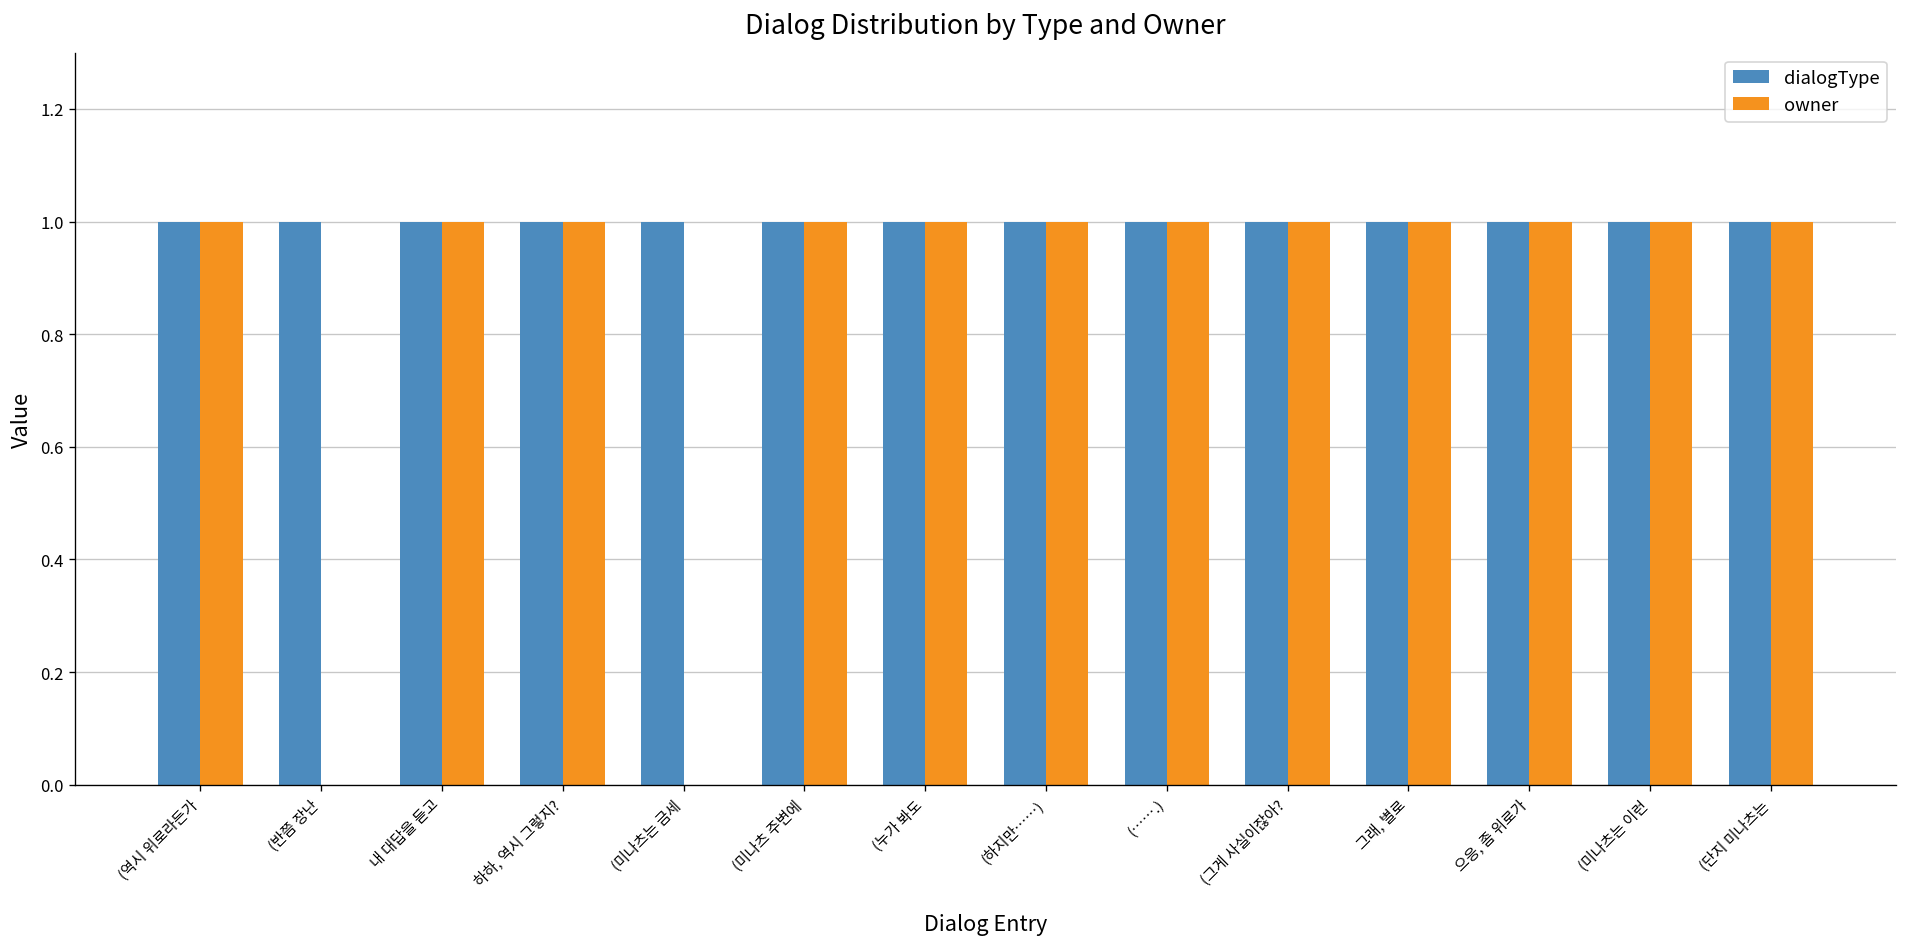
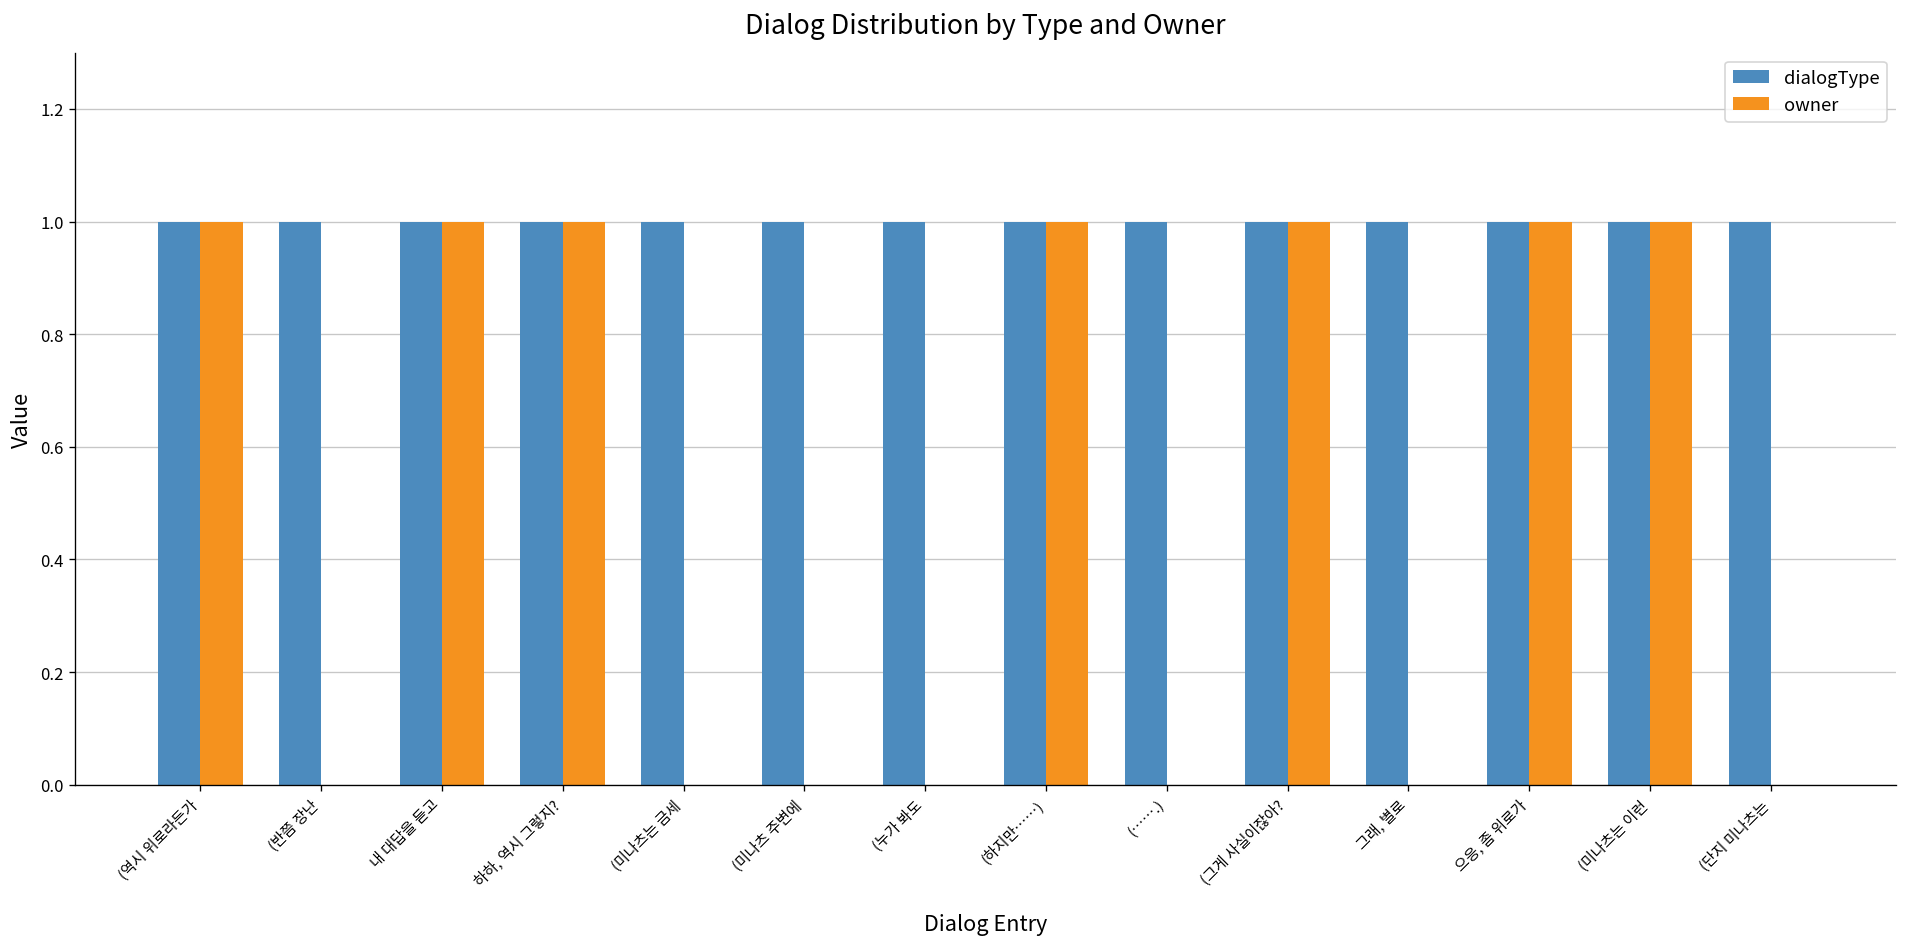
owner, (미나츠 주변에: 1 -> 0
owner, (누가 봐도: 1 -> 0
owner, (…….): 1 -> 0
owner, 그래, 별로: 1 -> 0
owner, (단지 미나츠는: 1 -> 0
